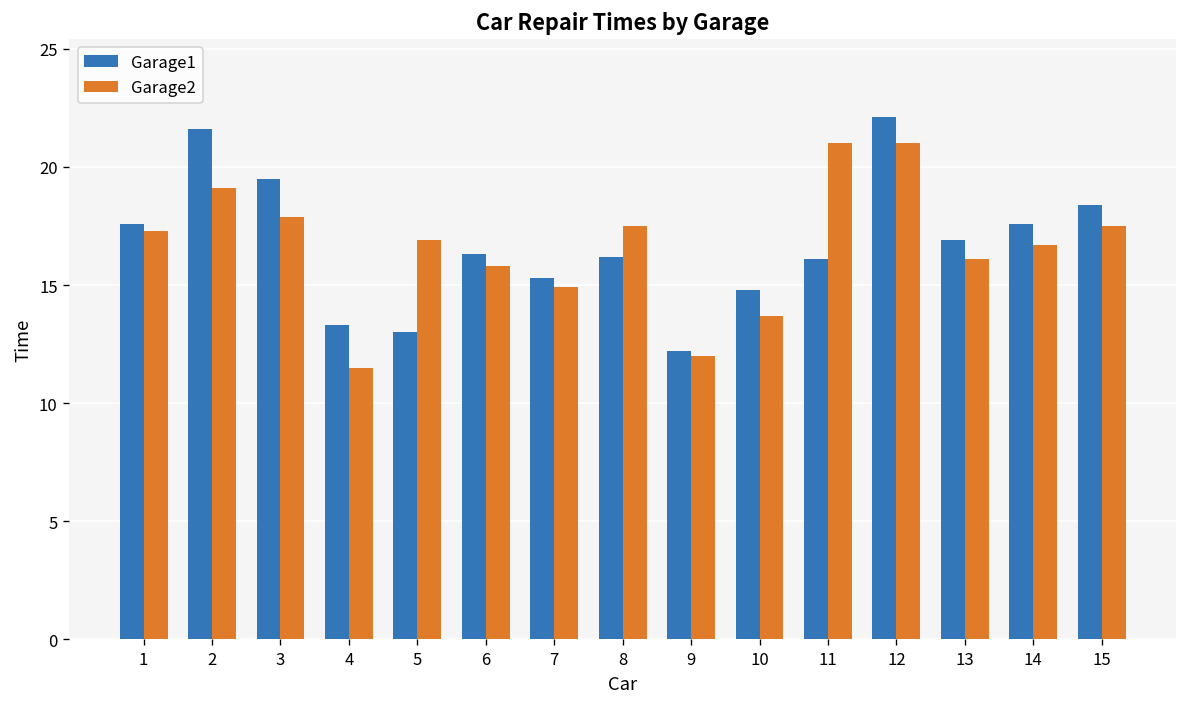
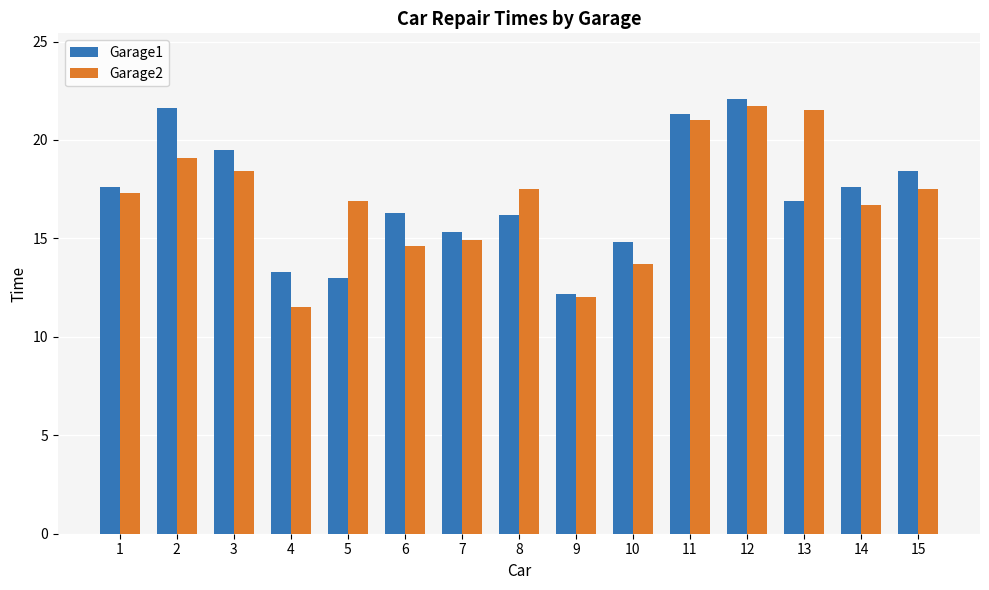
Garage2, 3: 17.9 -> 18.4
Garage2, 6: 15.8 -> 14.6
Garage1, 11: 16.1 -> 21.3
Garage2, 12: 21.0 -> 21.7
Garage2, 13: 16.1 -> 21.5
